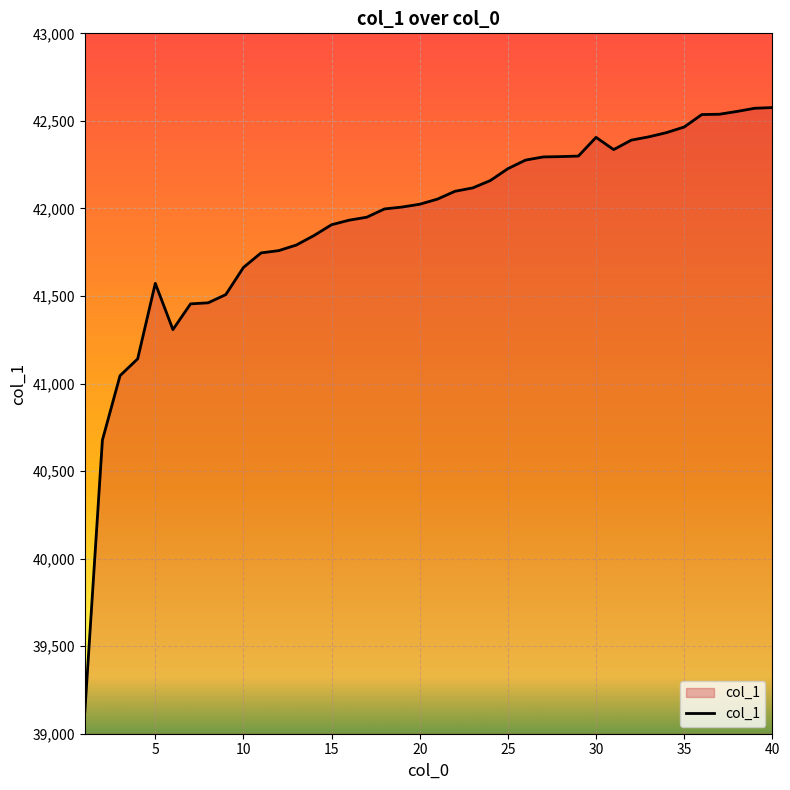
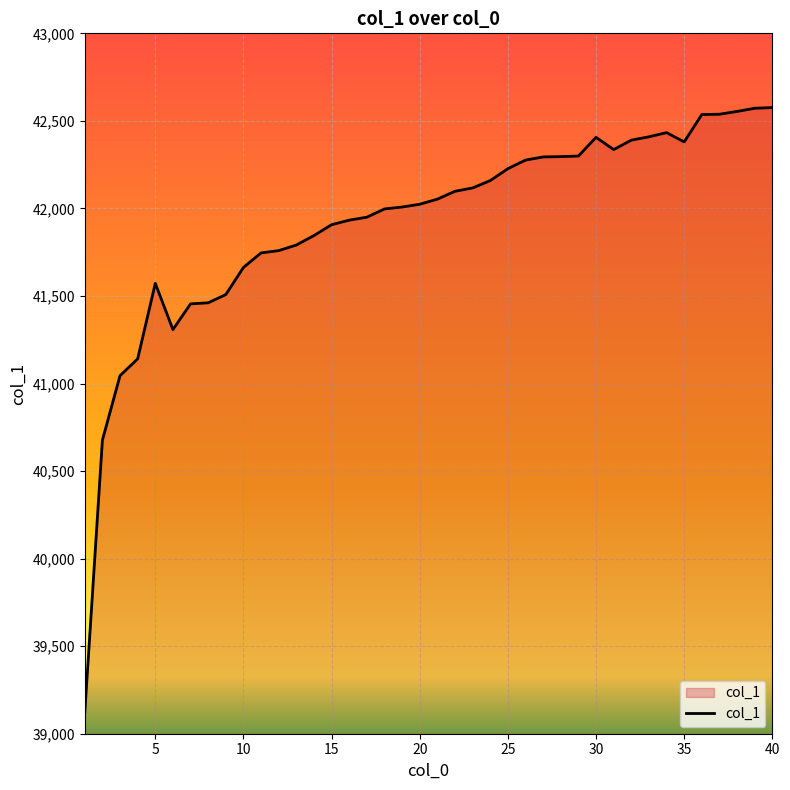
35: 42,470 -> 42,380
